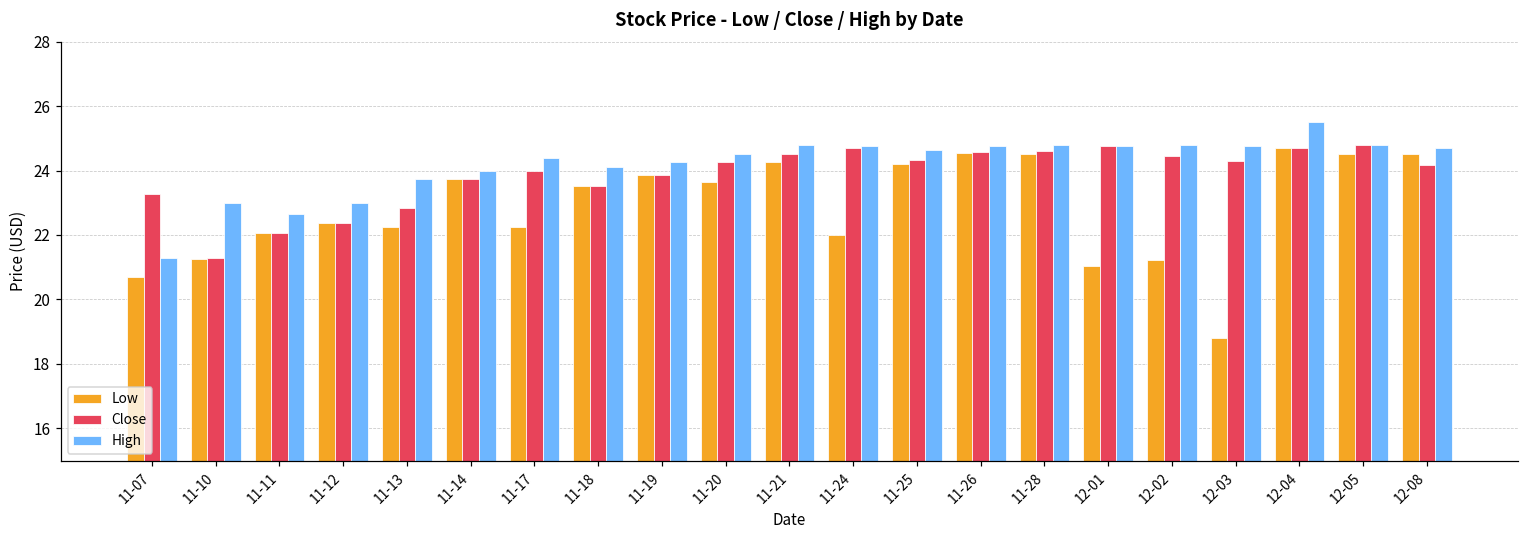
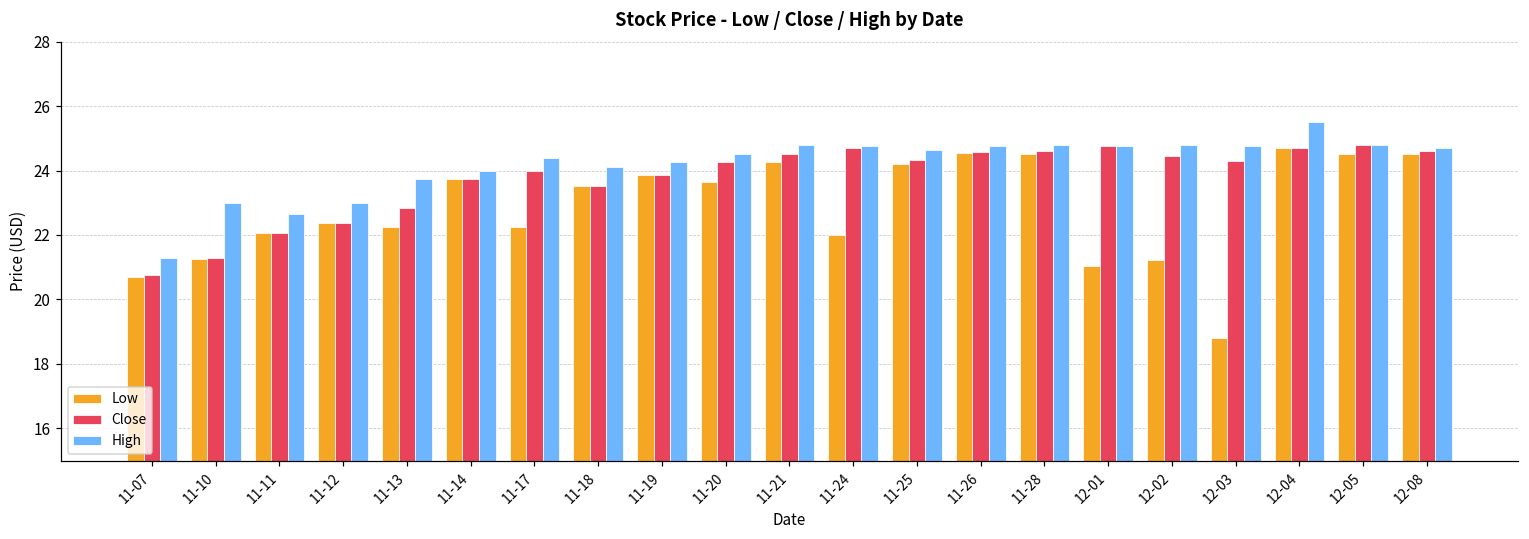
Close, 11-07: 23.3 -> 20.8
Close, 12-08: 24.2 -> 24.6
